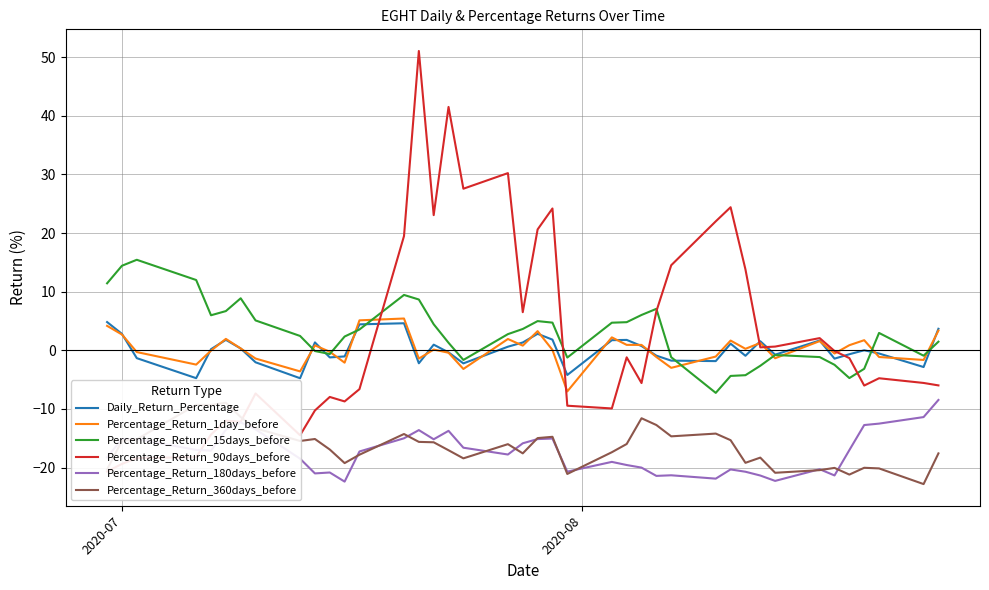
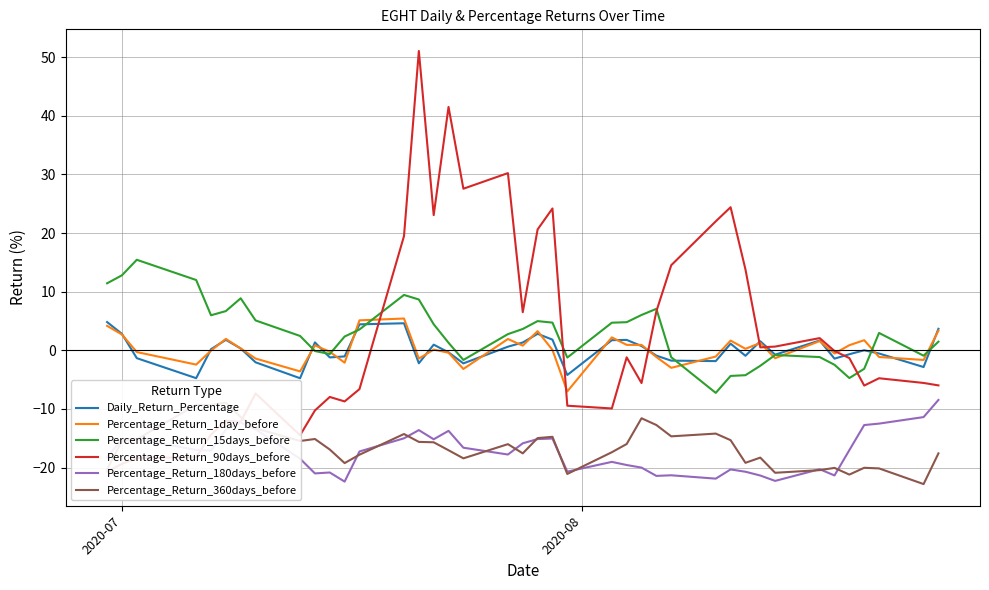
Percentage_Return_15days_before, 2020-07: 14 -> 13
